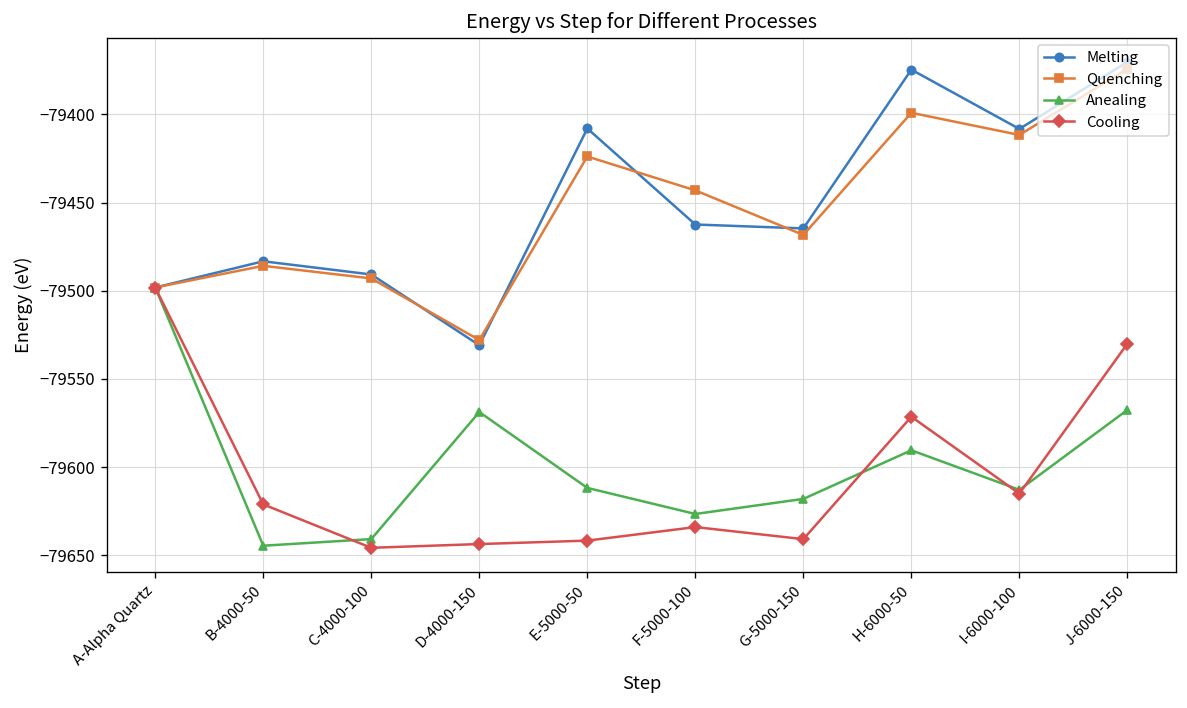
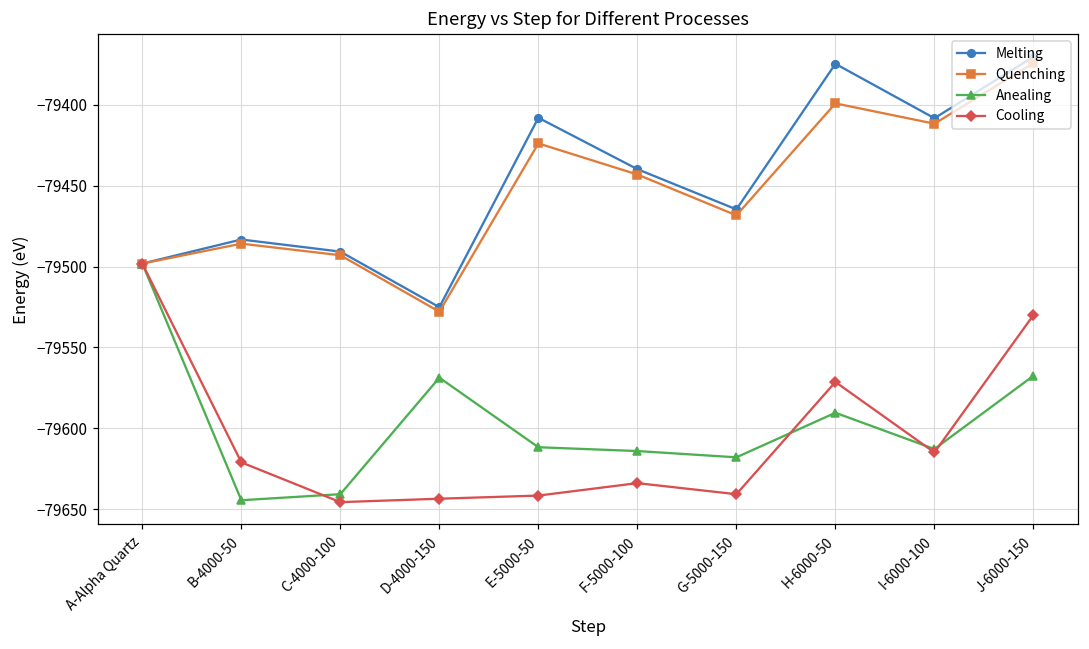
Melting, D-4000-150: -79531 -> -79525
Melting, F-5000-100: -79462 -> -79440
Anealing, F-5000-100: -79627 -> -79614
